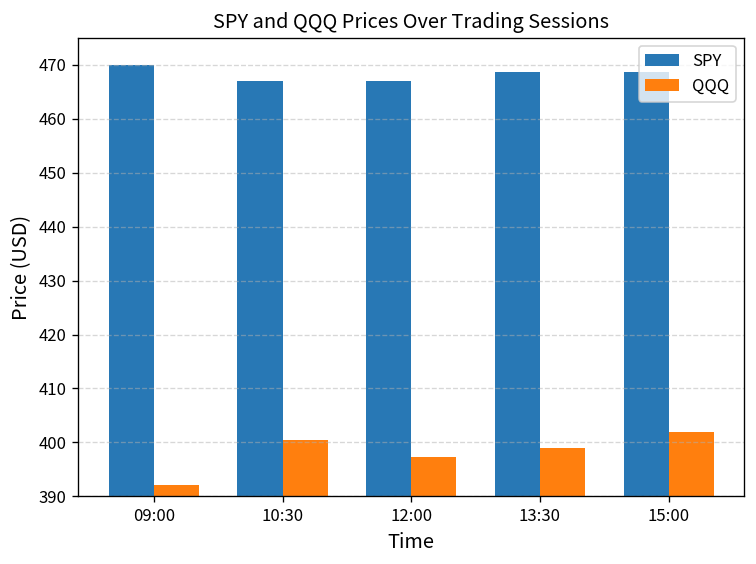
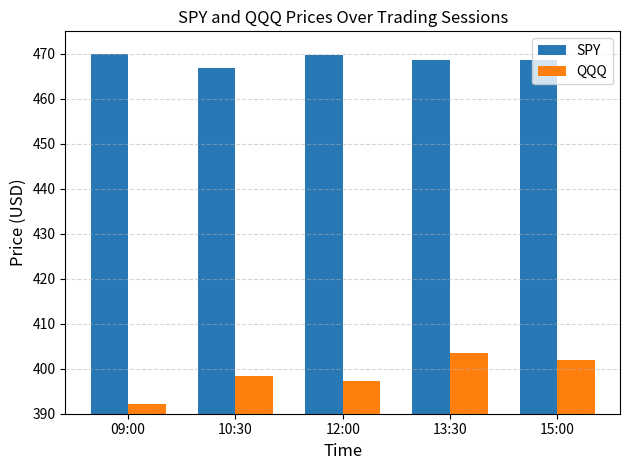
QQQ, 10:30: 401 -> 398
SPY, 12:00: 467 -> 470
QQQ, 13:30: 399 -> 404
